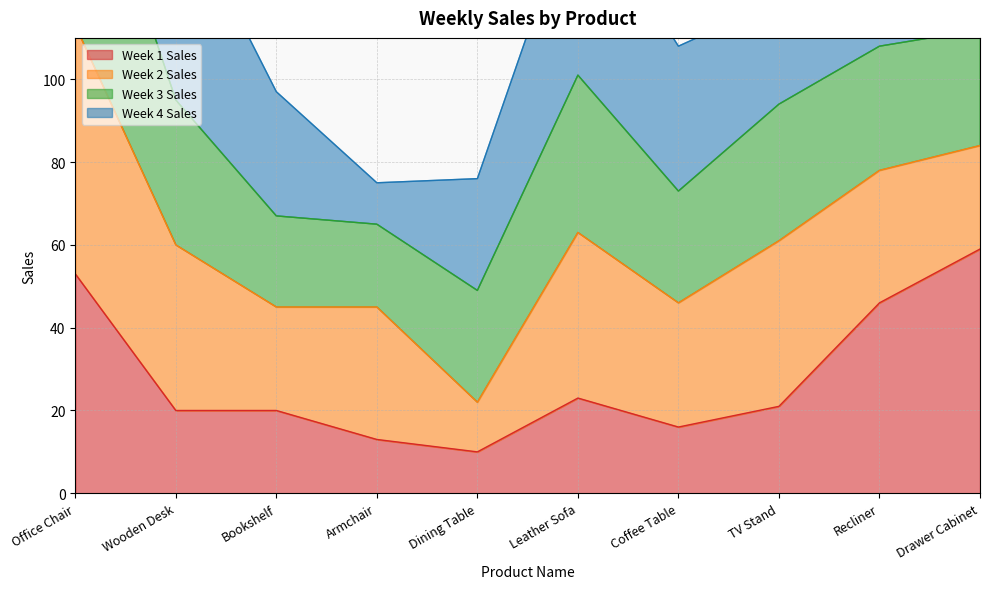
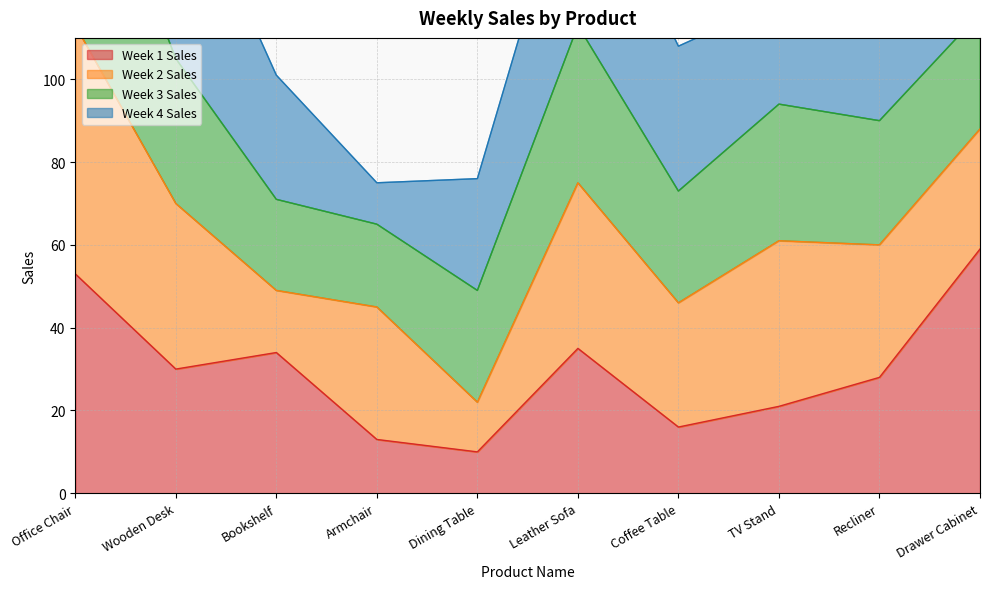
Week 1 Sales, Wooden Desk: 20 -> 30
Week 1 Sales, Bookshelf: 20 -> 34
Week 2 Sales, Bookshelf: 25 -> 15
Week 1 Sales, Leather Sofa: 23 -> 35
Week 1 Sales, Recliner: 46 -> 28
Week 2 Sales, Drawer Cabinet: 25 -> 29
